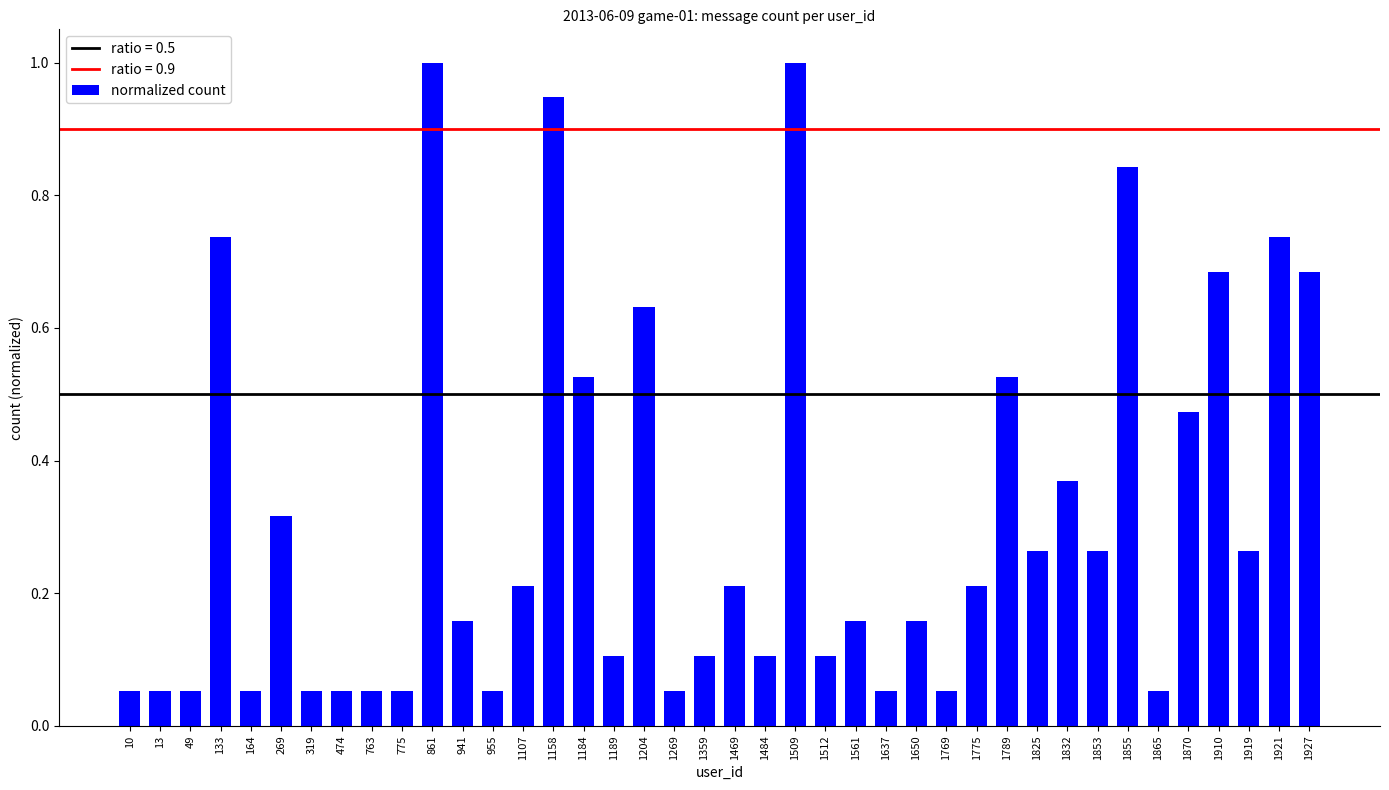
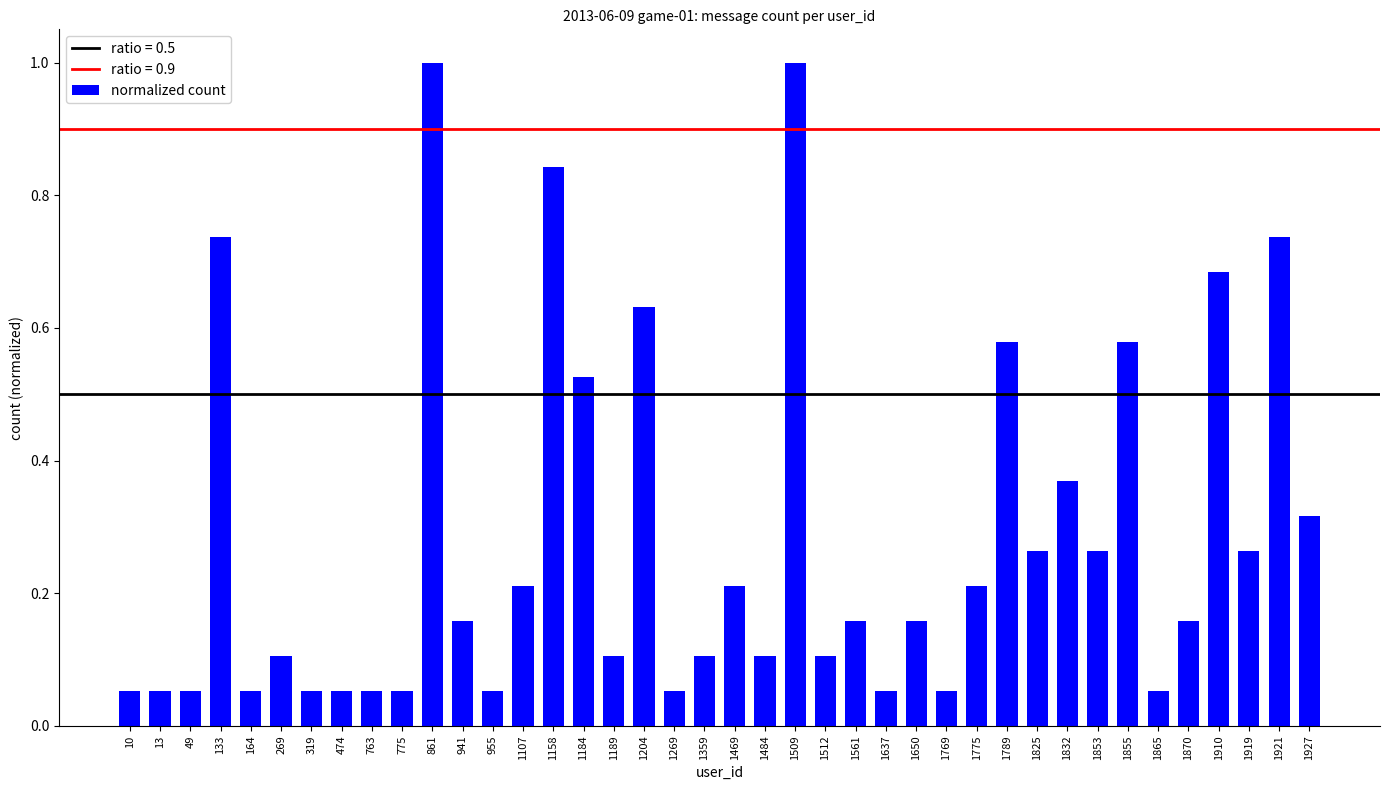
269: 0.32 -> 0.11
1158: 0.95 -> 0.84
1789: 0.53 -> 0.58
1855: 0.84 -> 0.58
1870: 0.47 -> 0.16
1927: 0.68 -> 0.32
